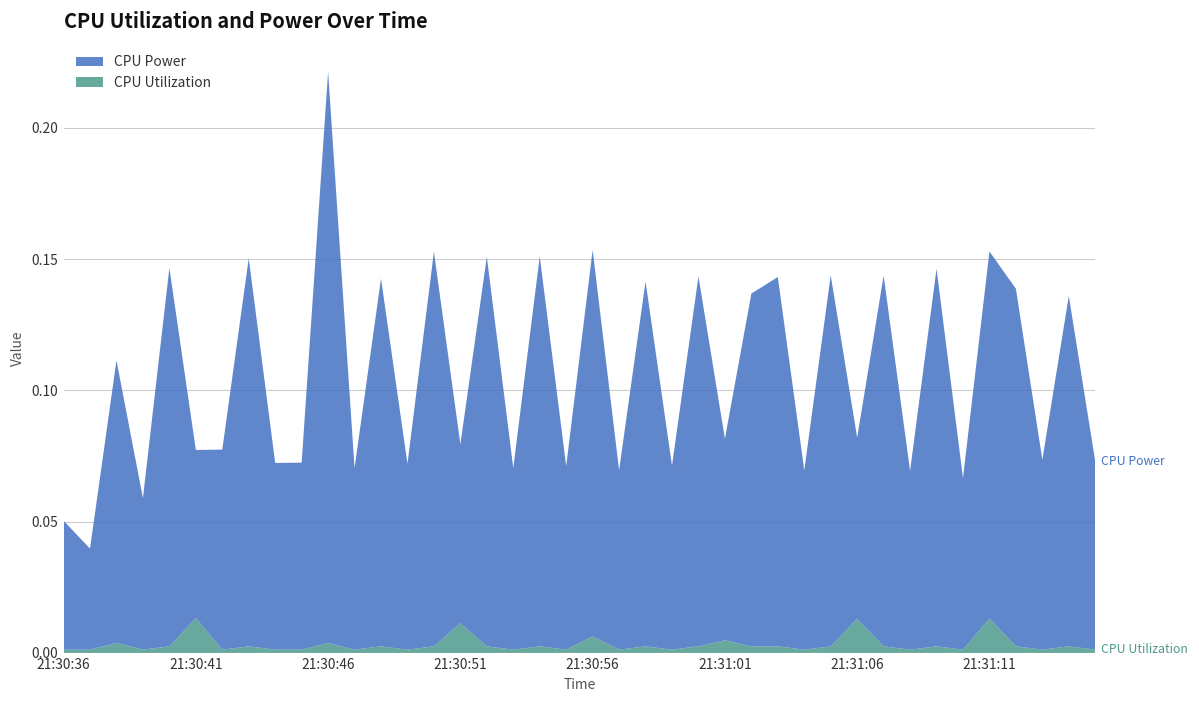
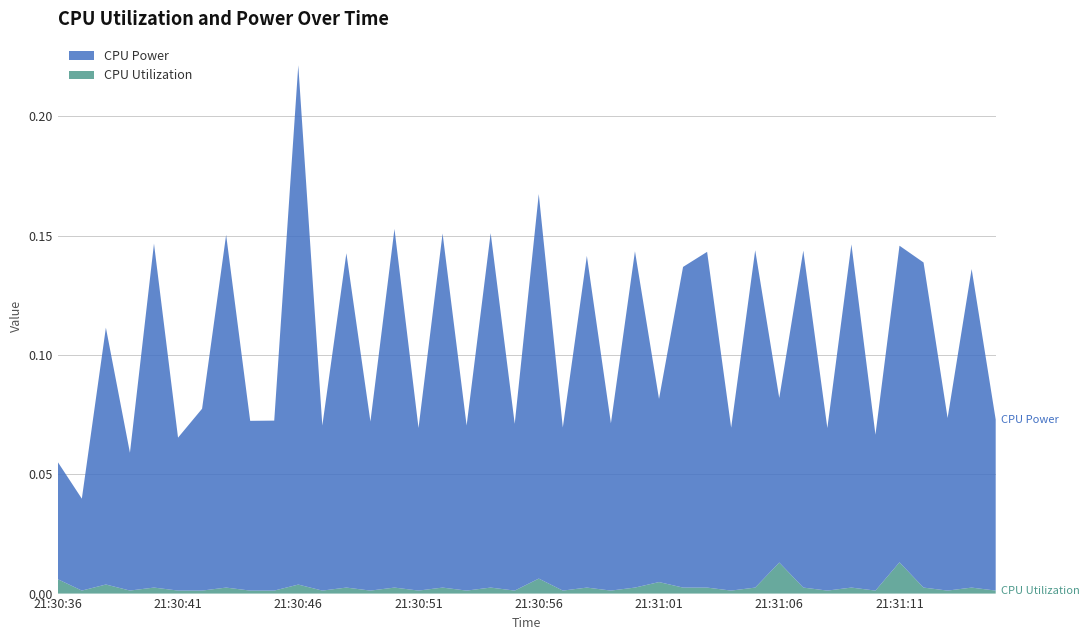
CPU Utilization, 21:30:36: 0.001 -> 0.006
CPU Utilization, 21:30:41: 0.013 -> 0.001
CPU Utilization, 21:30:51: 0.011 -> 0.001
CPU Power, 21:30:56: 0.147 -> 0.161
CPU Power, 21:31:11: 0.140 -> 0.133
